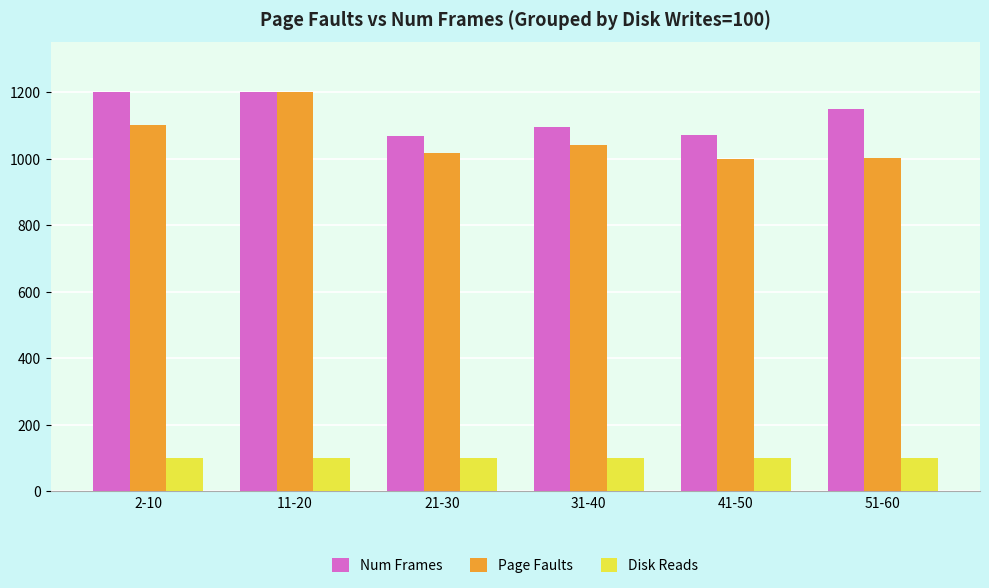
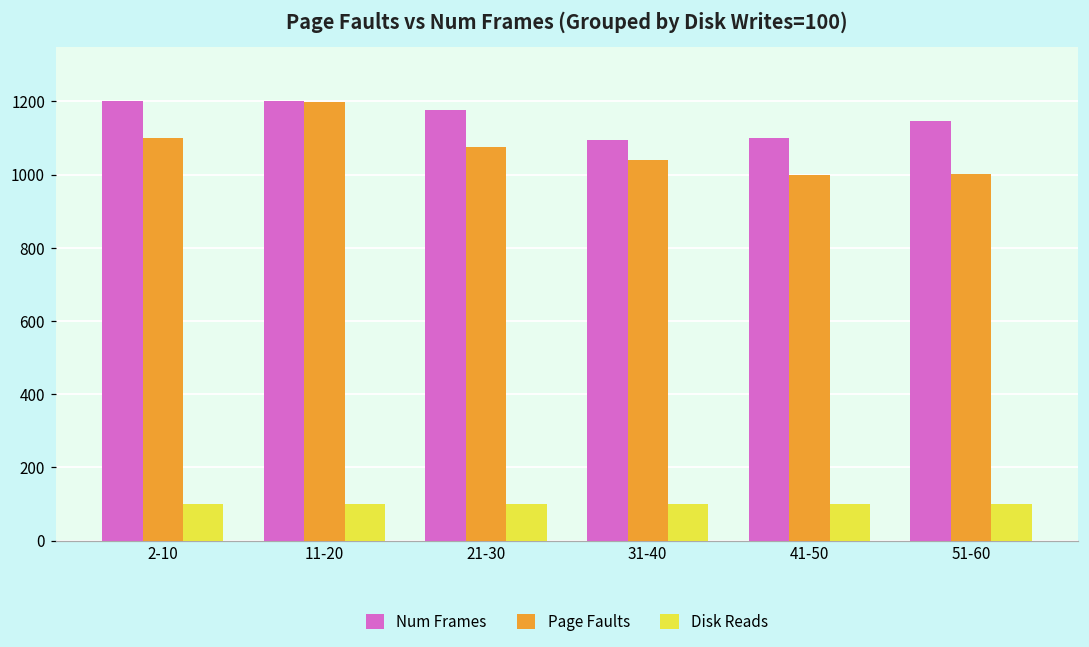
Num Frames, 21-30: 1070 -> 1180
Page Faults, 21-30: 1020 -> 1080
Num Frames, 41-50: 1070 -> 1100
